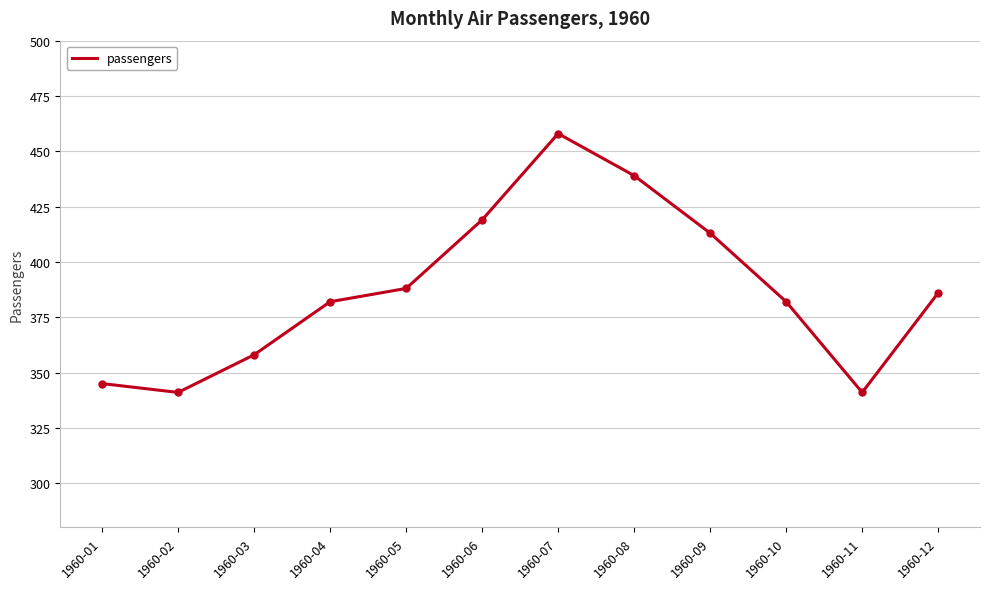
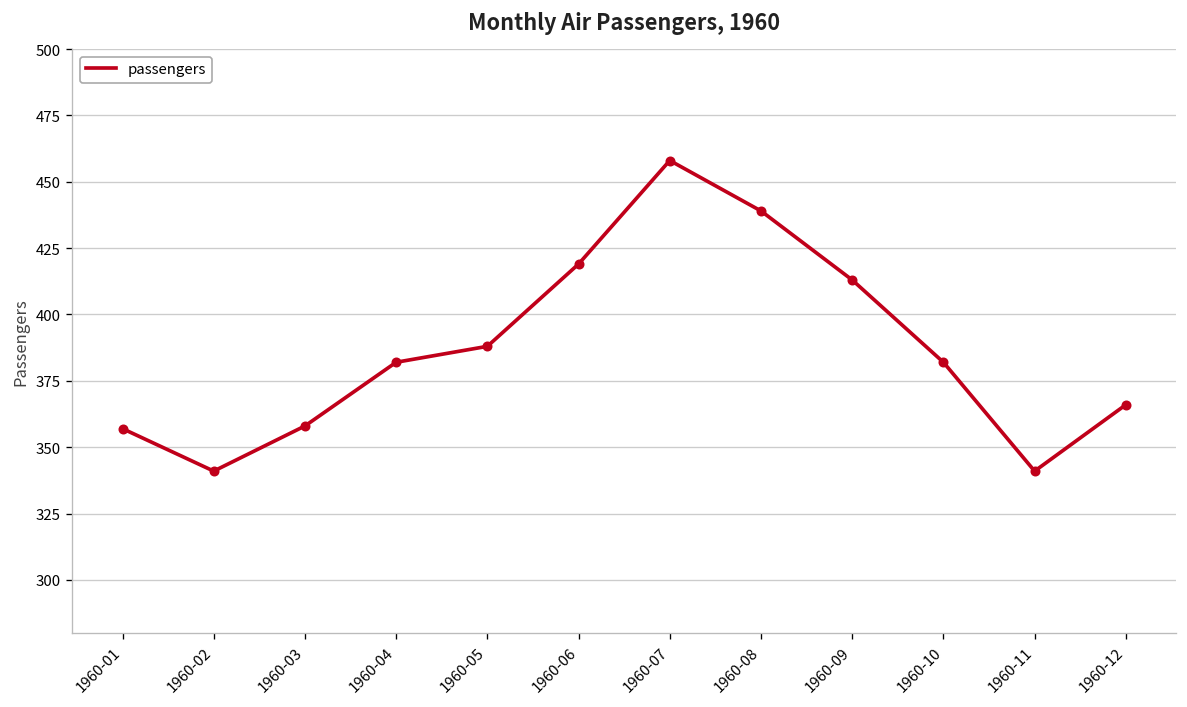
1960-01: 345 -> 357
1960-12: 386 -> 366
